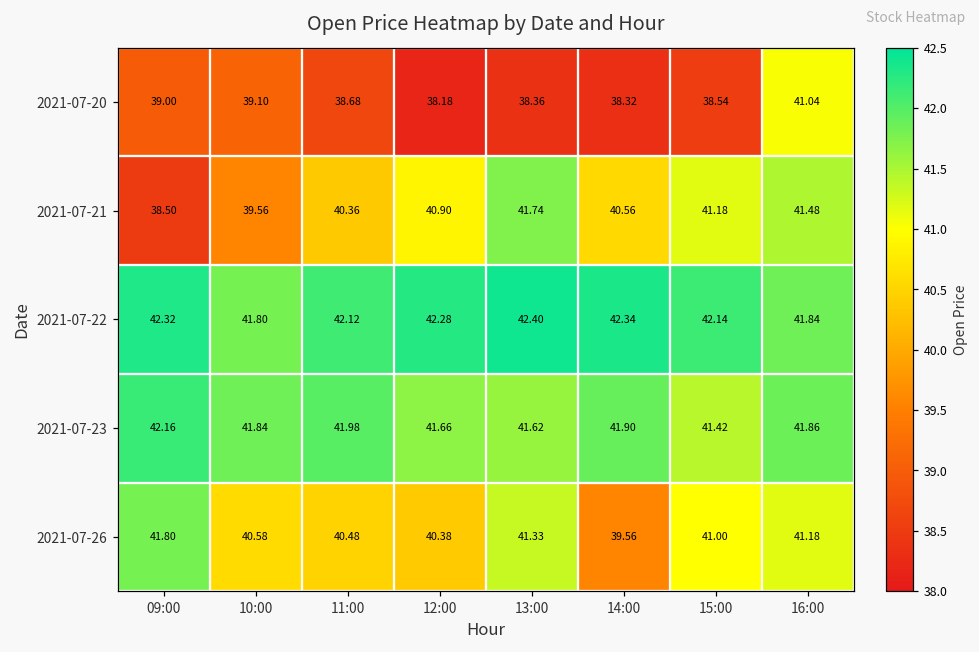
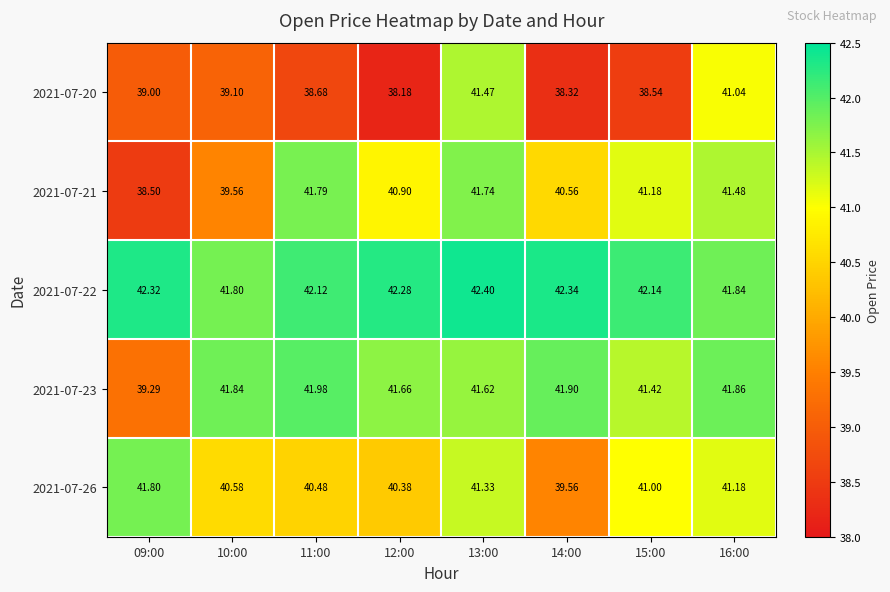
2021-07-20, 13:00: 38.36 -> 41.47
2021-07-21, 11:00: 40.36 -> 41.79
2021-07-23, 09:00: 42.16 -> 39.29
